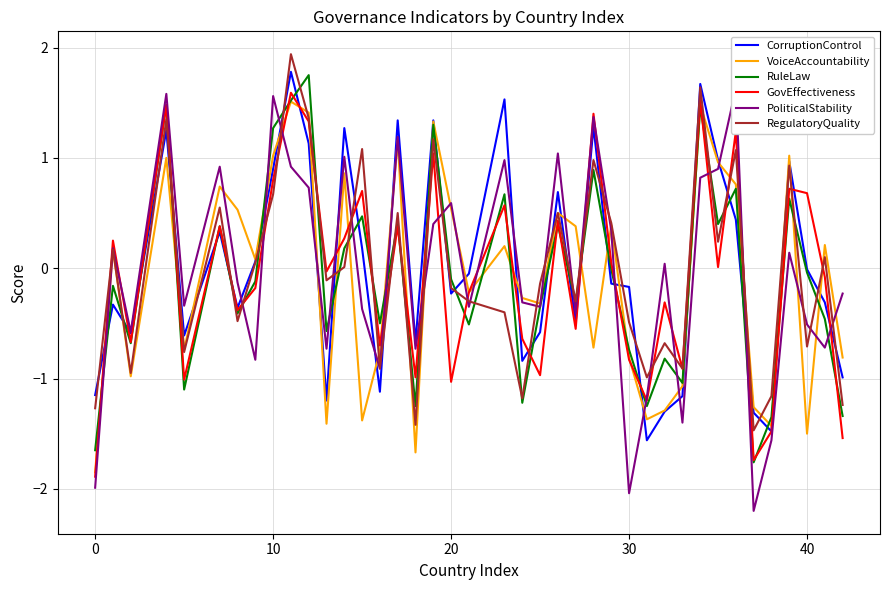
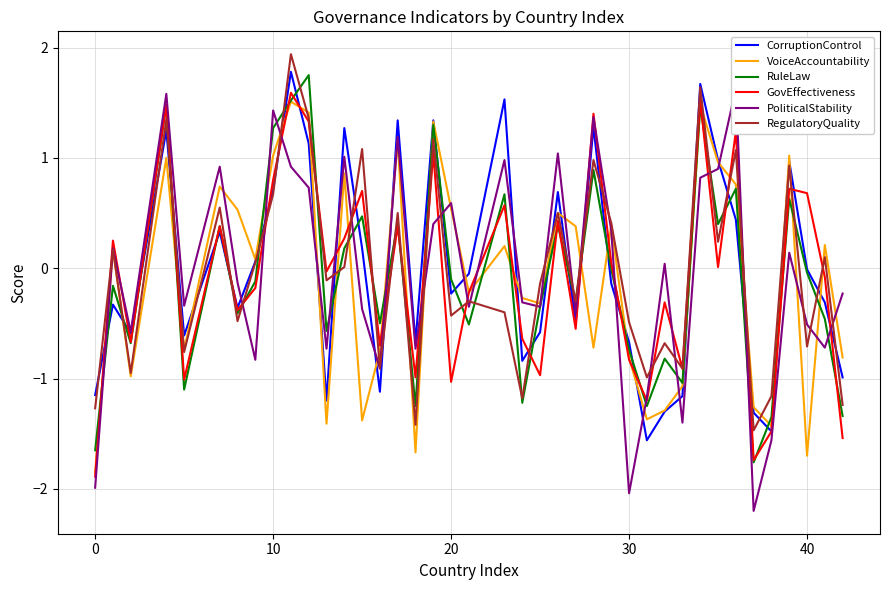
CorruptionControl, 10: 0.90 -> 0.71
PoliticalStability, 10: 1.56 -> 1.43
RegulatoryQuality, 20: -0.18 -> -0.43
CorruptionControl, 30: -0.17 -> -0.67
VoiceAccountability, 40: -1.5 -> -1.7
